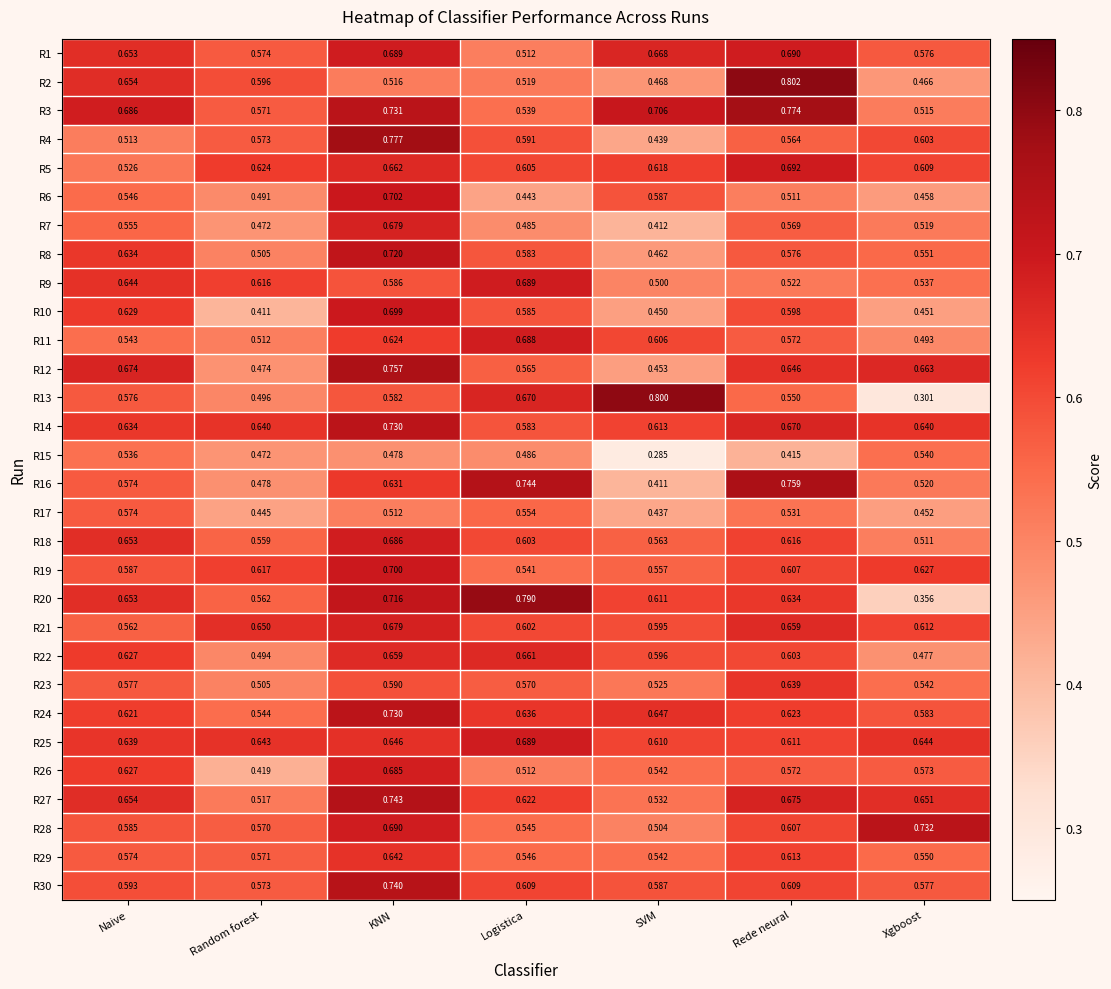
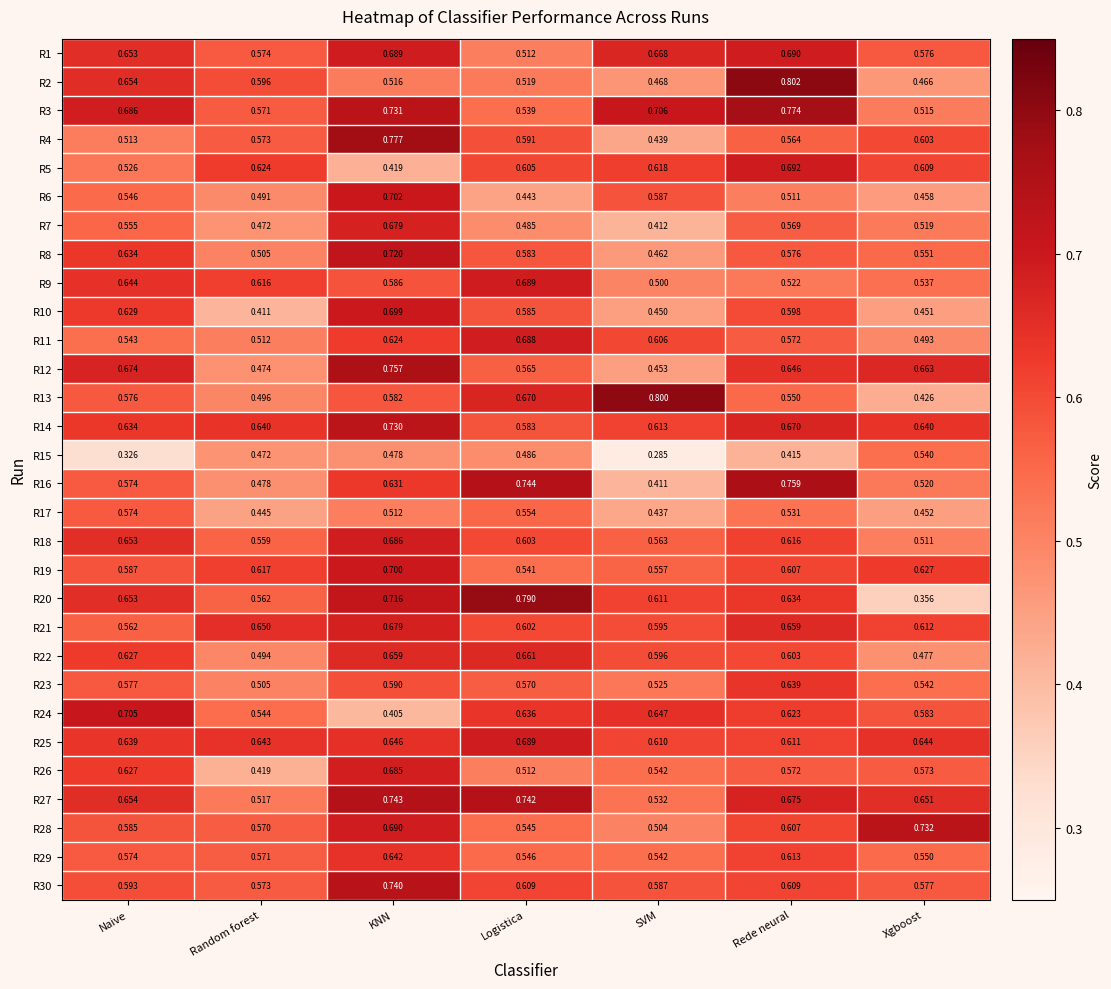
R5, KNN: 0.662 -> 0.419
R13, Xgboost: 0.301 -> 0.426
R15, Naive: 0.536 -> 0.326
R24, Naive: 0.621 -> 0.705
R24, KNN: 0.730 -> 0.405
R27, Logistica: 0.622 -> 0.742
